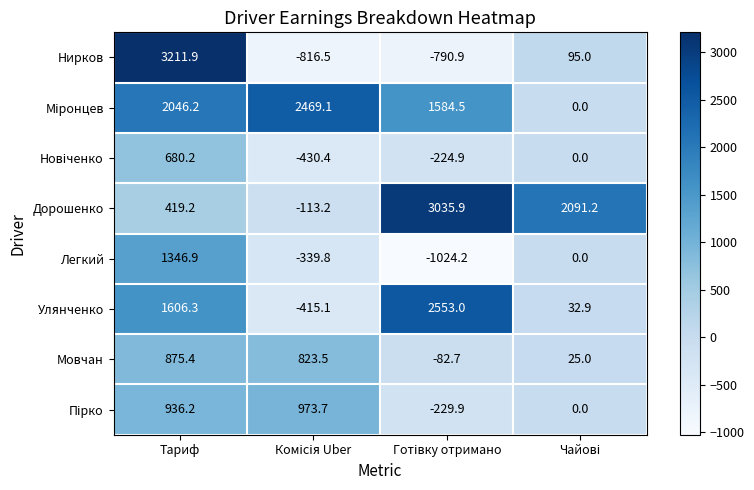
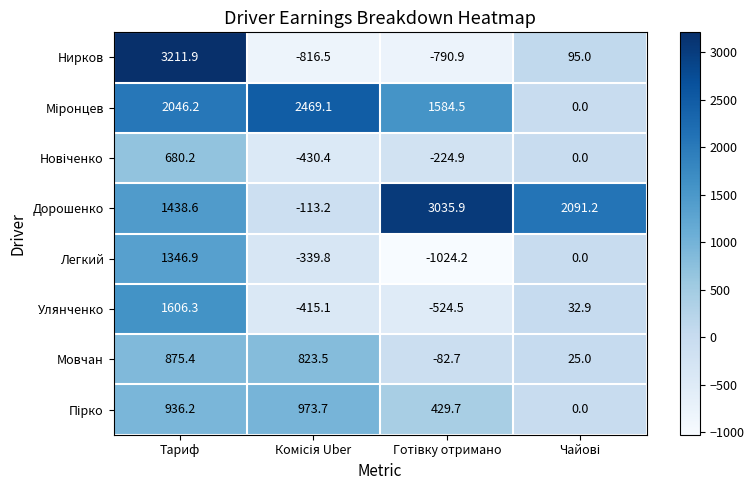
Дорошенко, Тариф: 419.2 -> 1438.6
Улянченко, Готівку отримано: 2553.0 -> -524.5
Пірко, Готівку отримано: -229.9 -> 429.7
